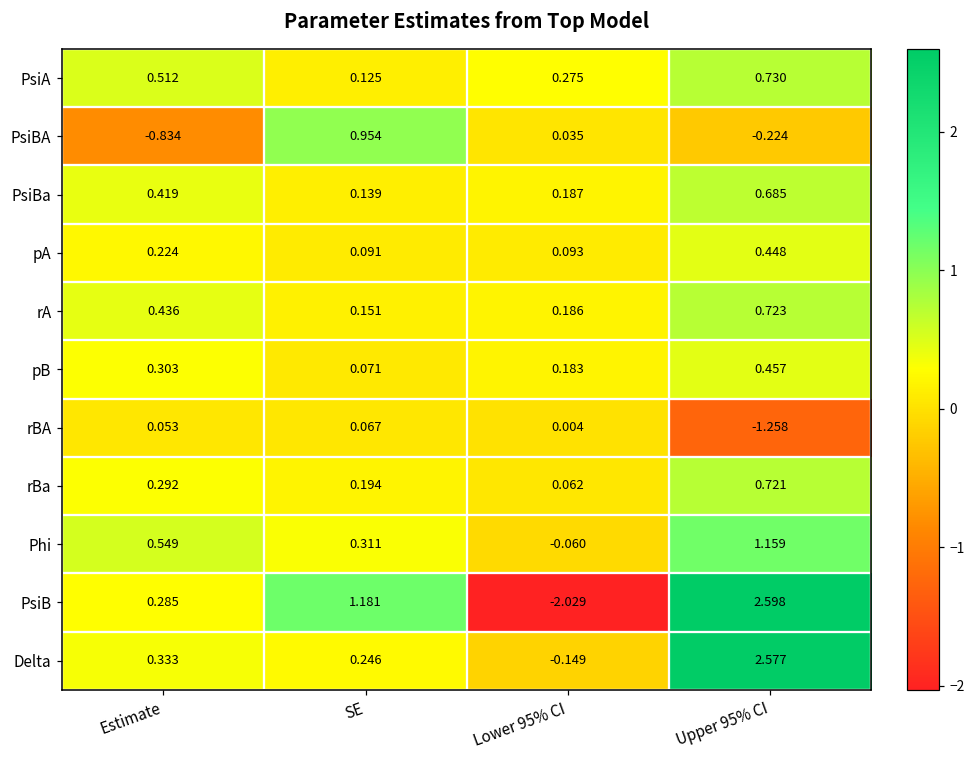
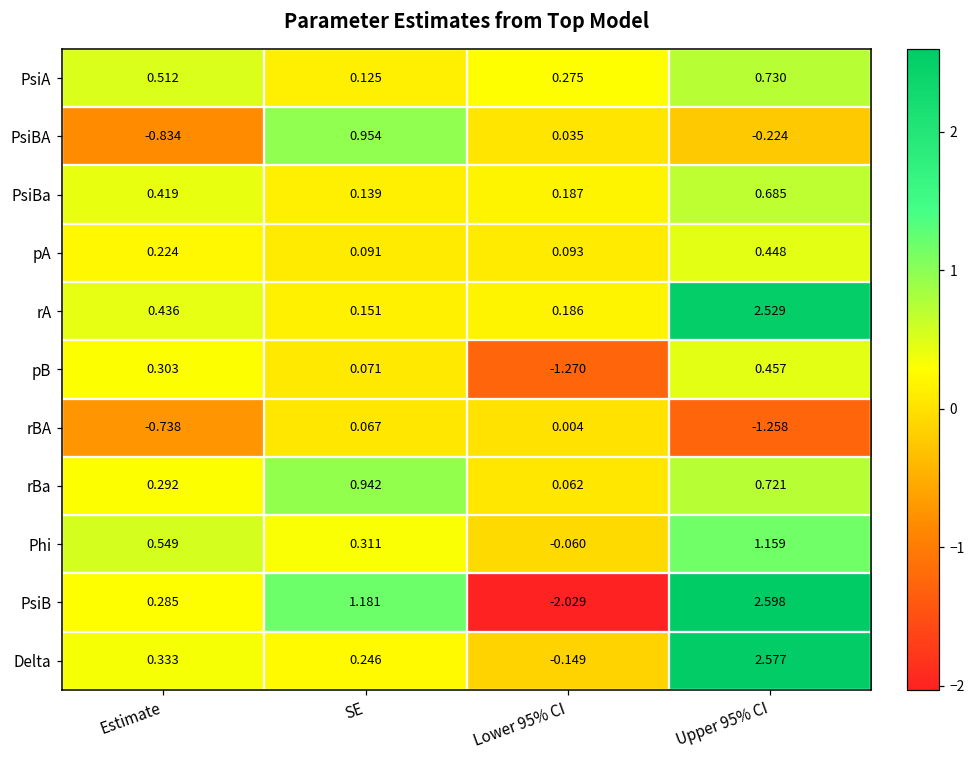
rA, Upper 95% CI: 0.723 -> 2.529
pB, Lower 95% CI: 0.183 -> -1.270
rBA, Estimate: 0.053 -> -0.738
rBa, SE: 0.194 -> 0.942
